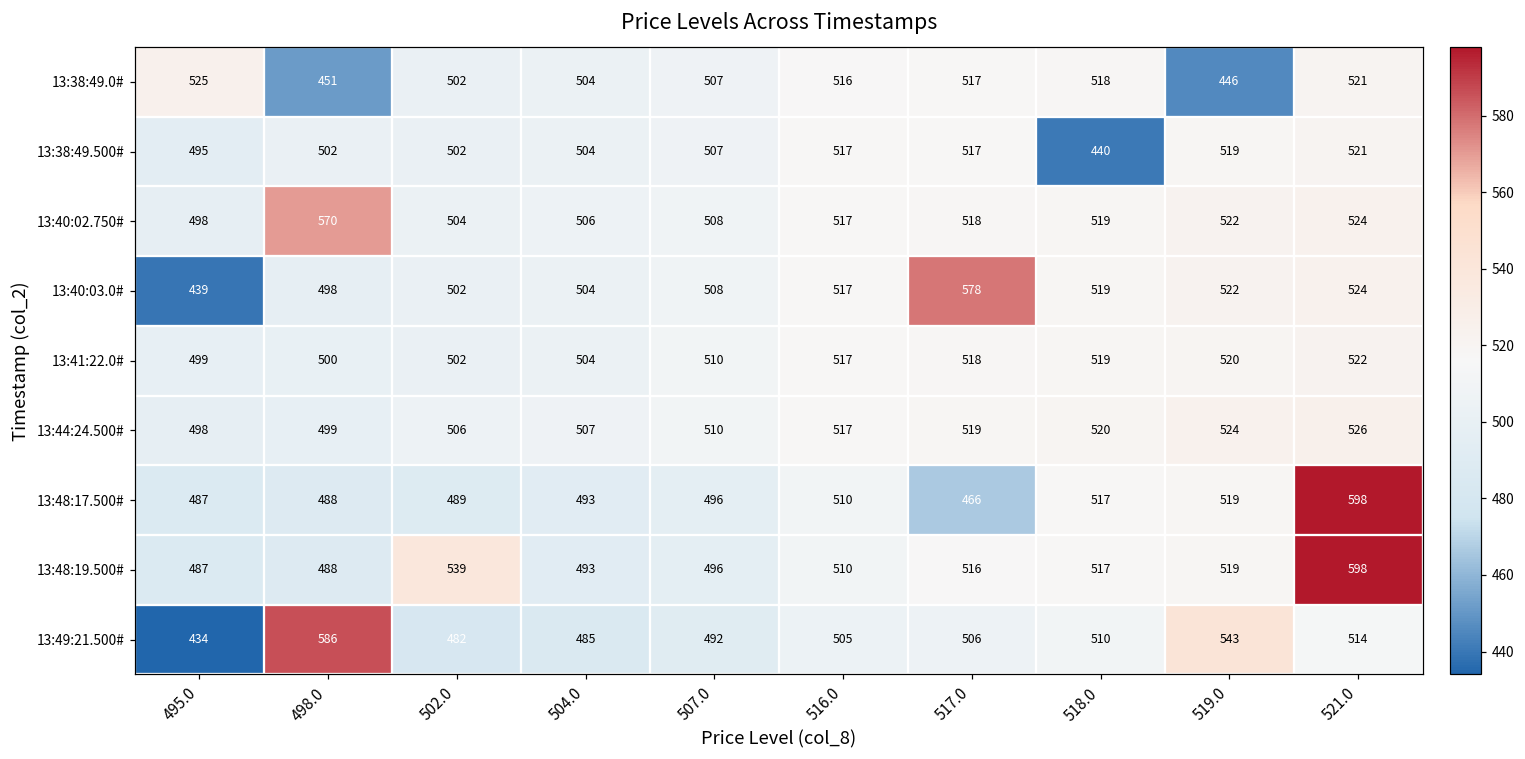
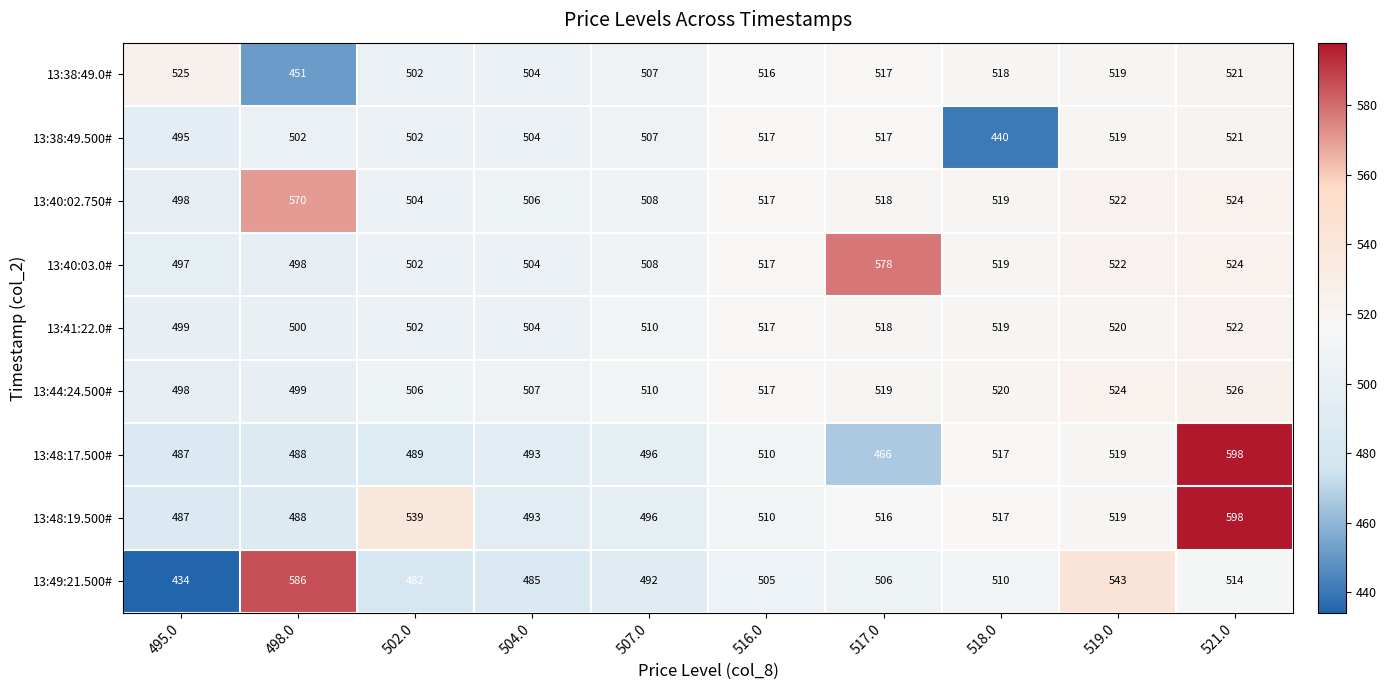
13:38:49.0#, 519.0: 446 -> 519
13:40:03.0#, 495.0: 439 -> 497
